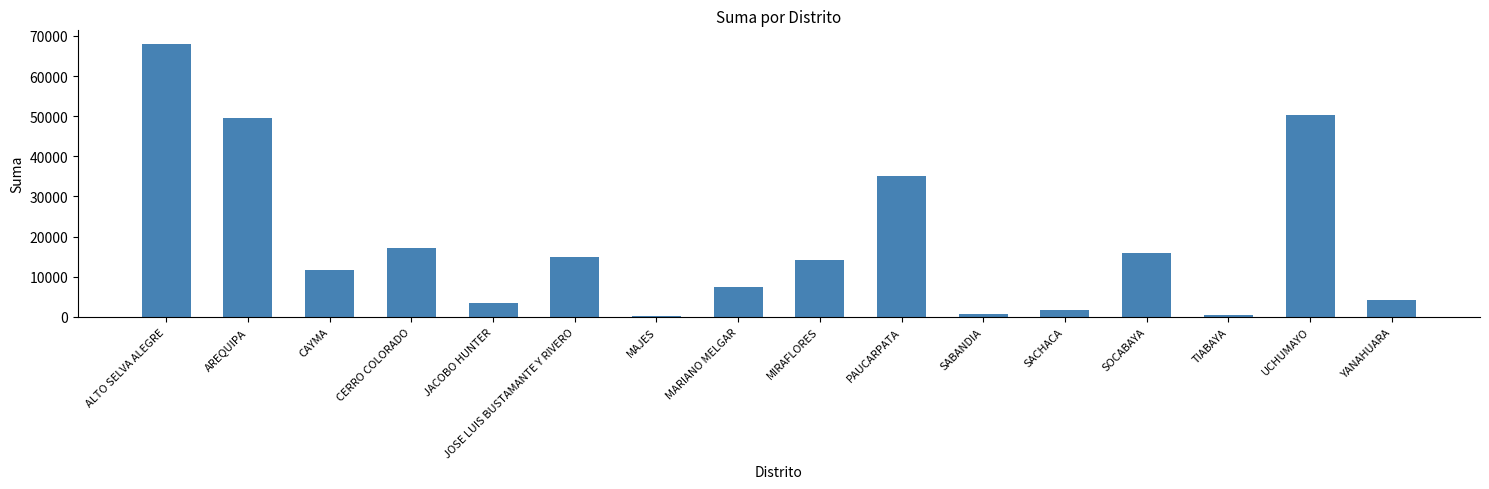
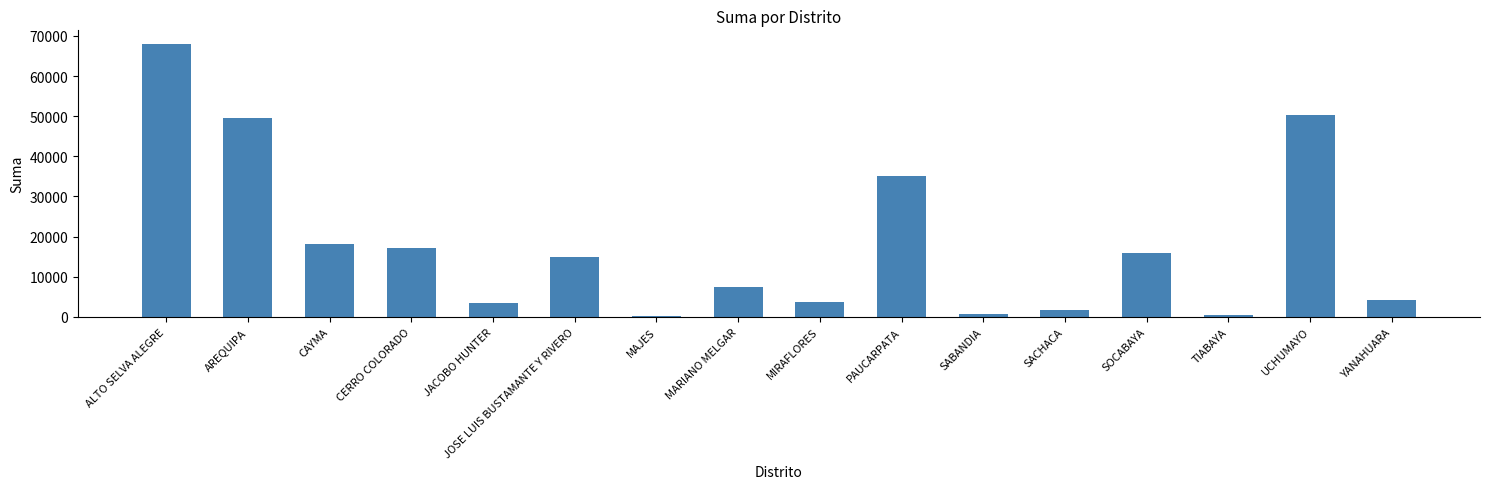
CAYMA: 12000 -> 18000
MIRAFLORES: 14000 -> 4000
